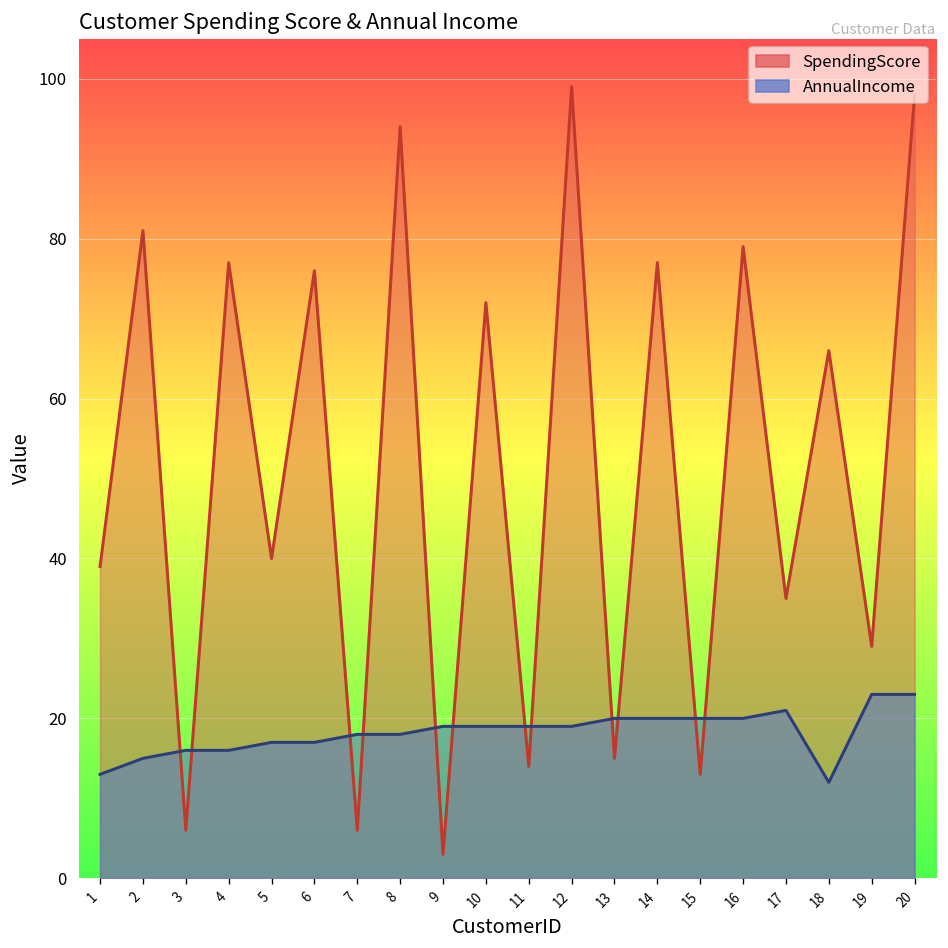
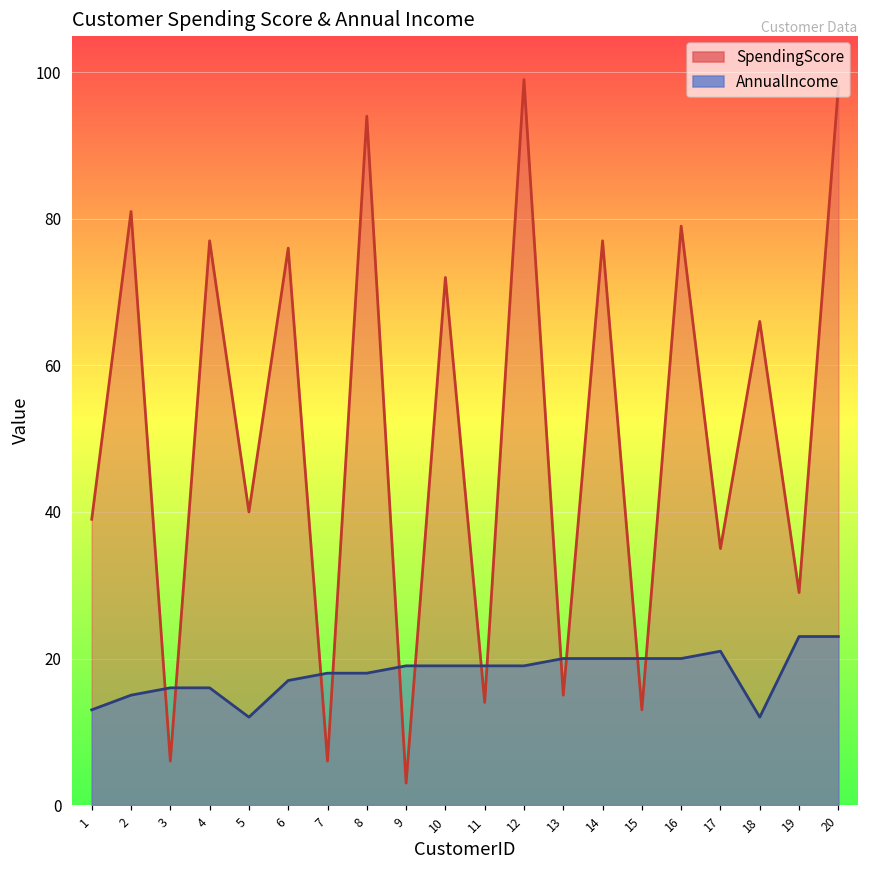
AnnualIncome, 5: 17 -> 12
